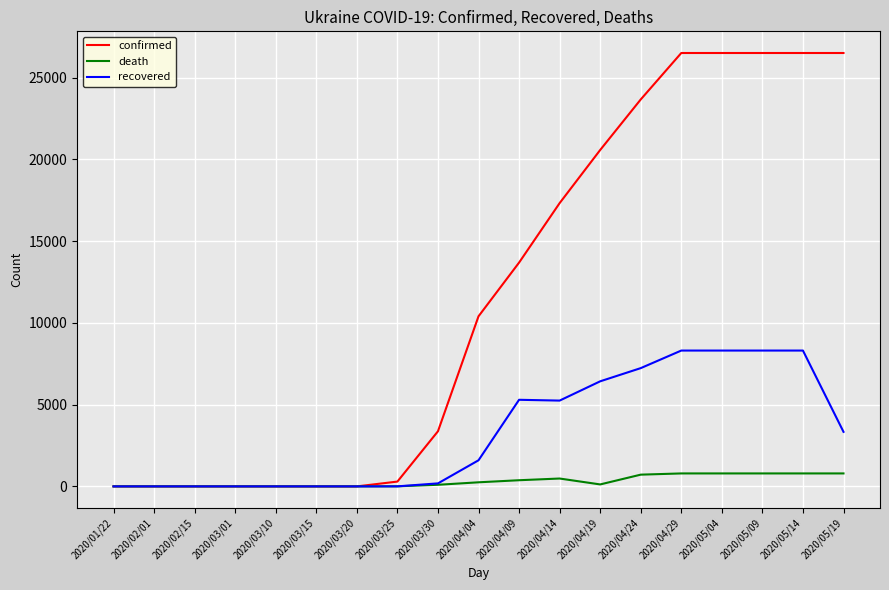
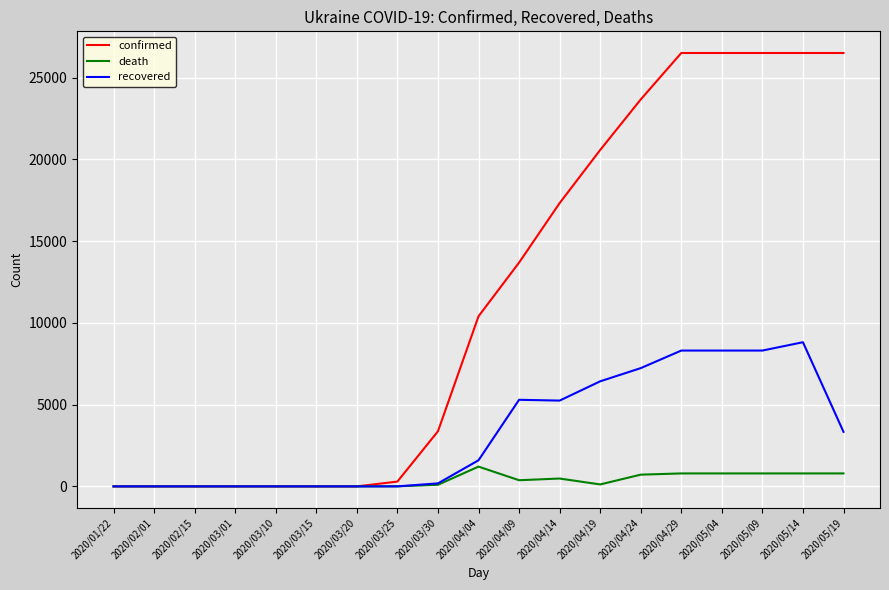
death, 2020/04/04: 300 -> 1200
recovered, 2020/05/14: 8300 -> 8800
